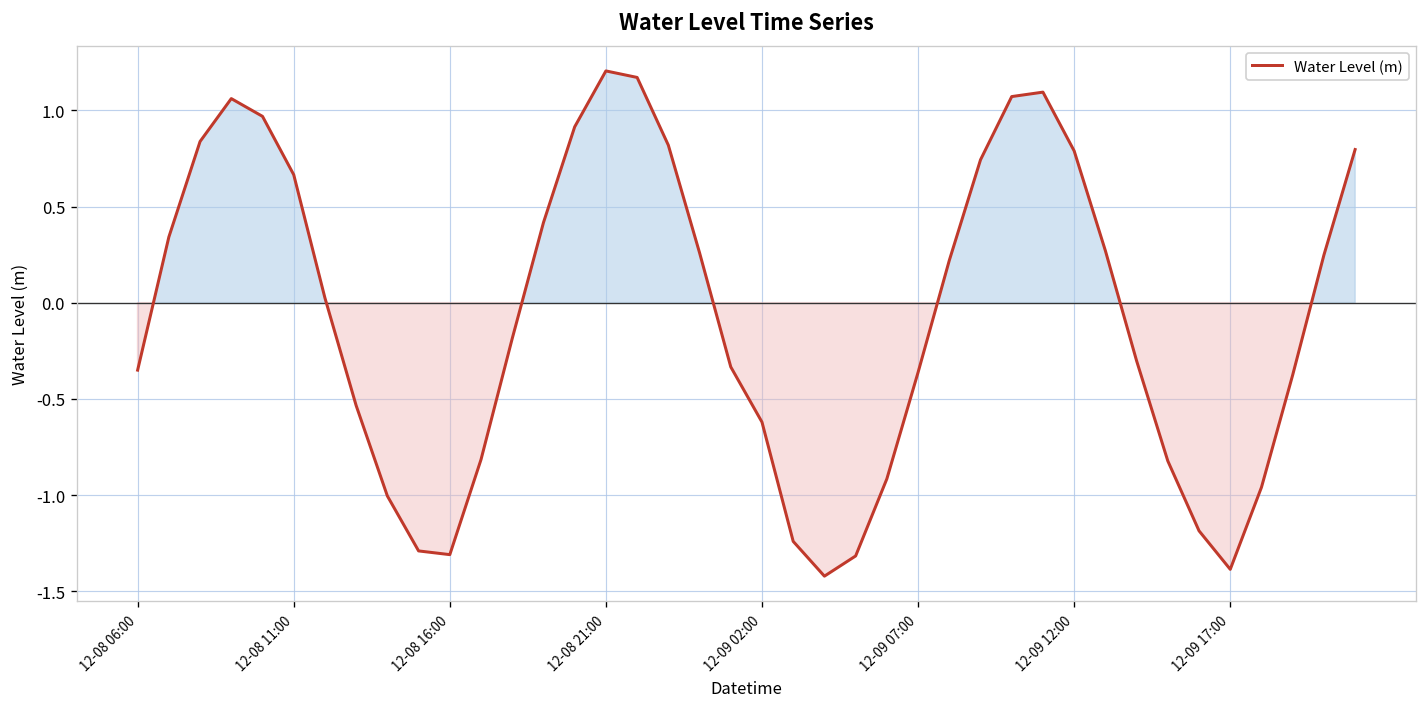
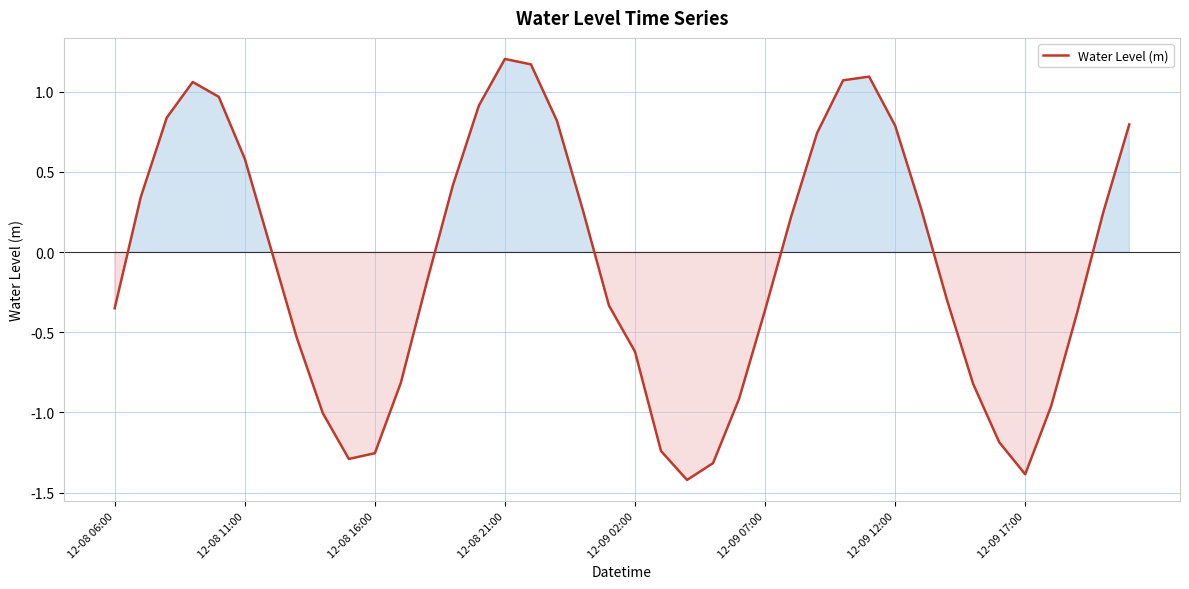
12-08 11:00: 0.67 -> 0.58
12-08 16:00: -1.31 -> -1.25
